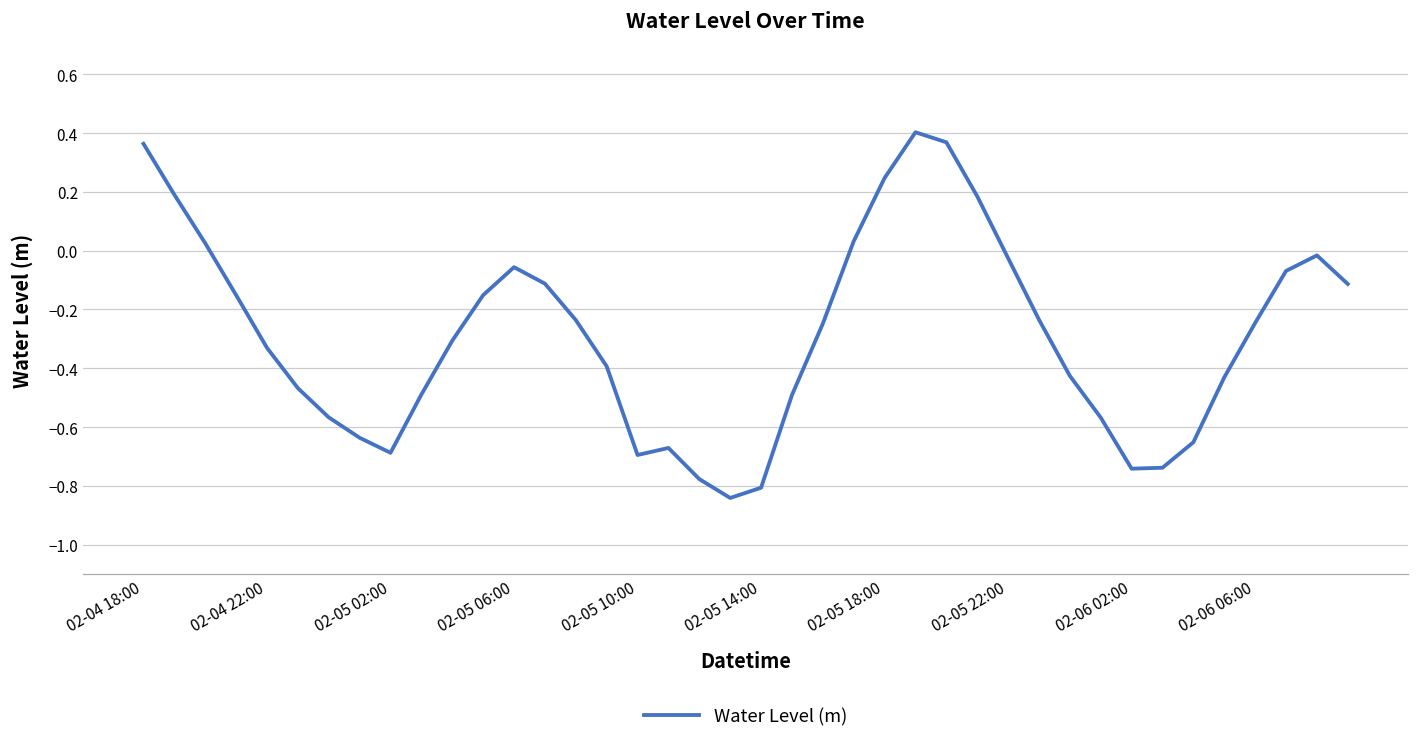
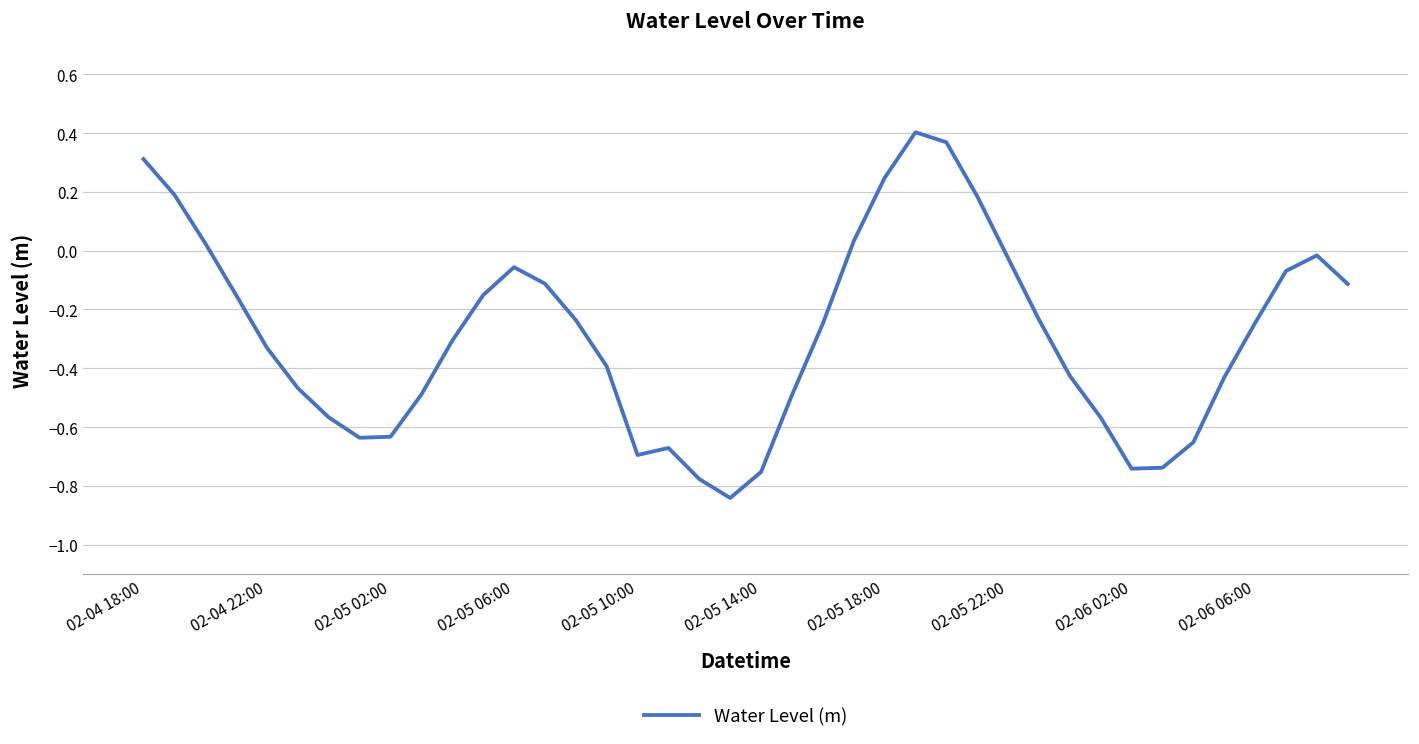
02-04 18:00: 0.36 -> 0.31
02-05 02:00: -0.69 -> -0.63
02-05 14:00: -0.81 -> -0.75
